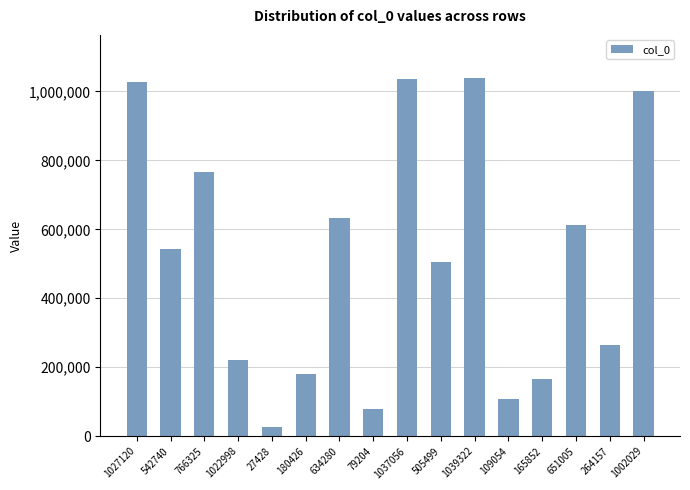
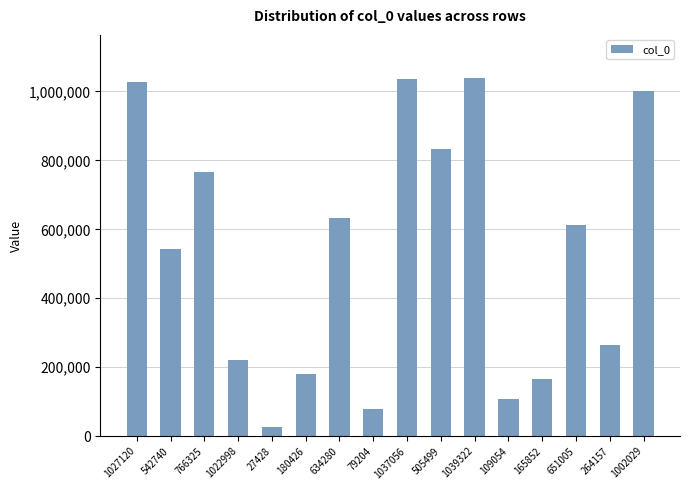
505499: 510,000 -> 830,000
